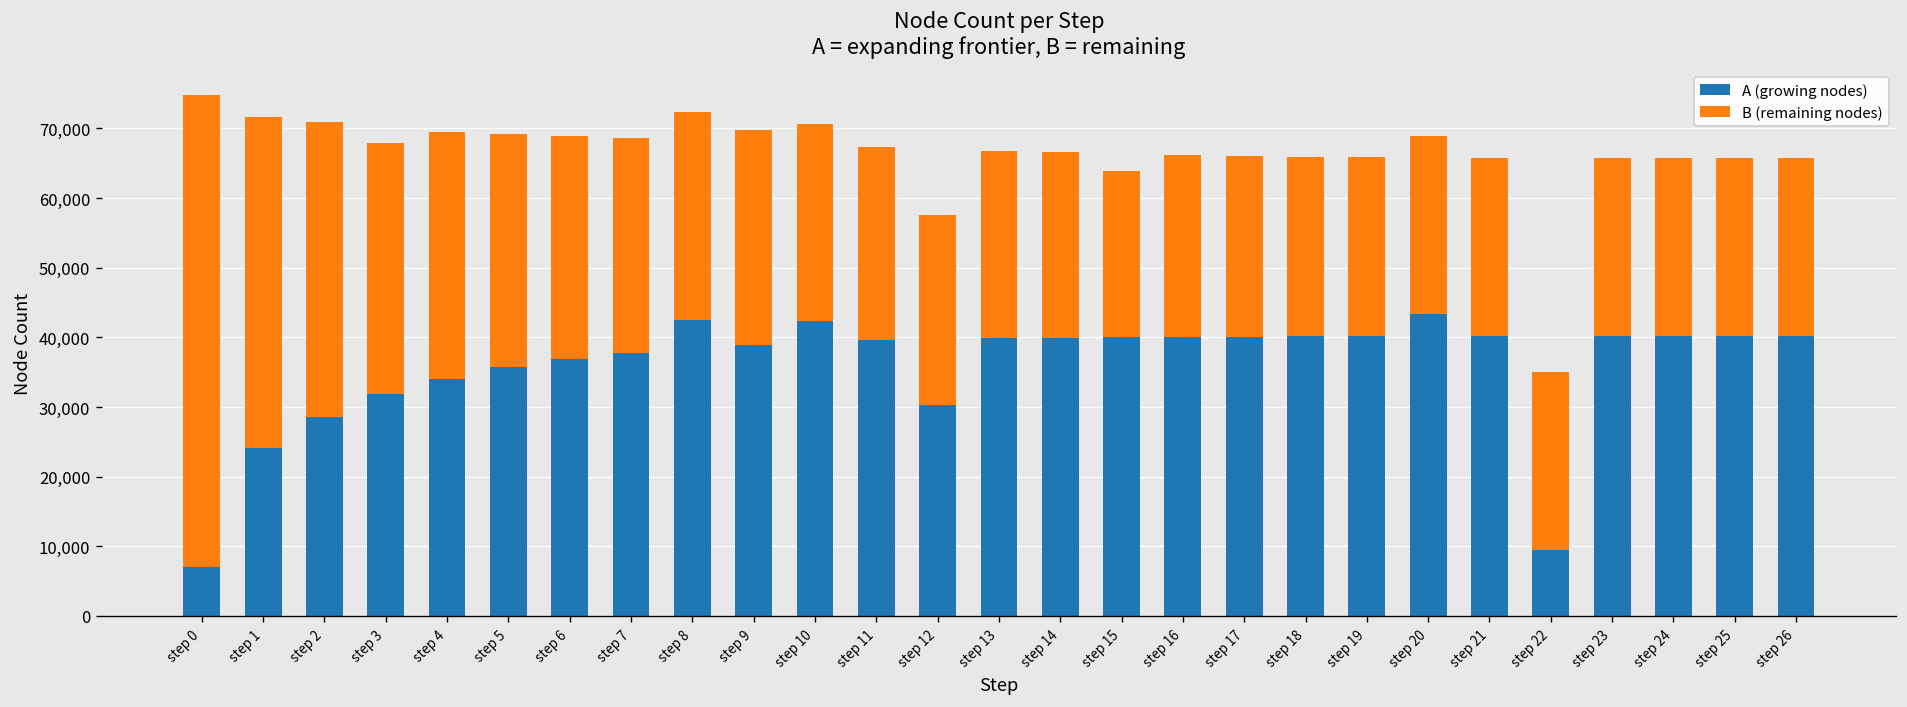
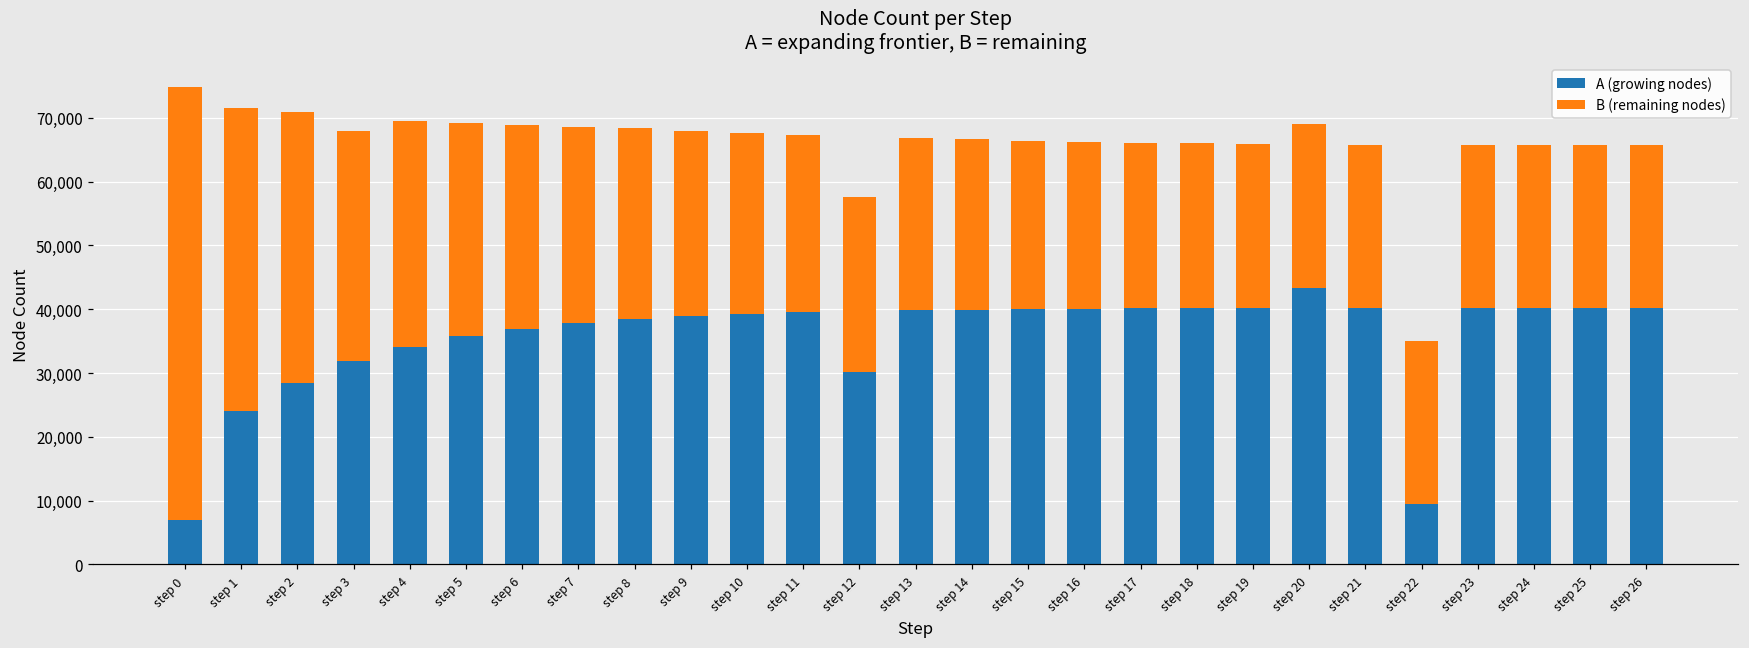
A (growing nodes), step 8: 43,000 -> 38,000
B (remaining nodes), step 9: 31,000 -> 29,000
A (growing nodes), step 10: 42,000 -> 39,000
B (remaining nodes), step 15: 24,000 -> 26,000
